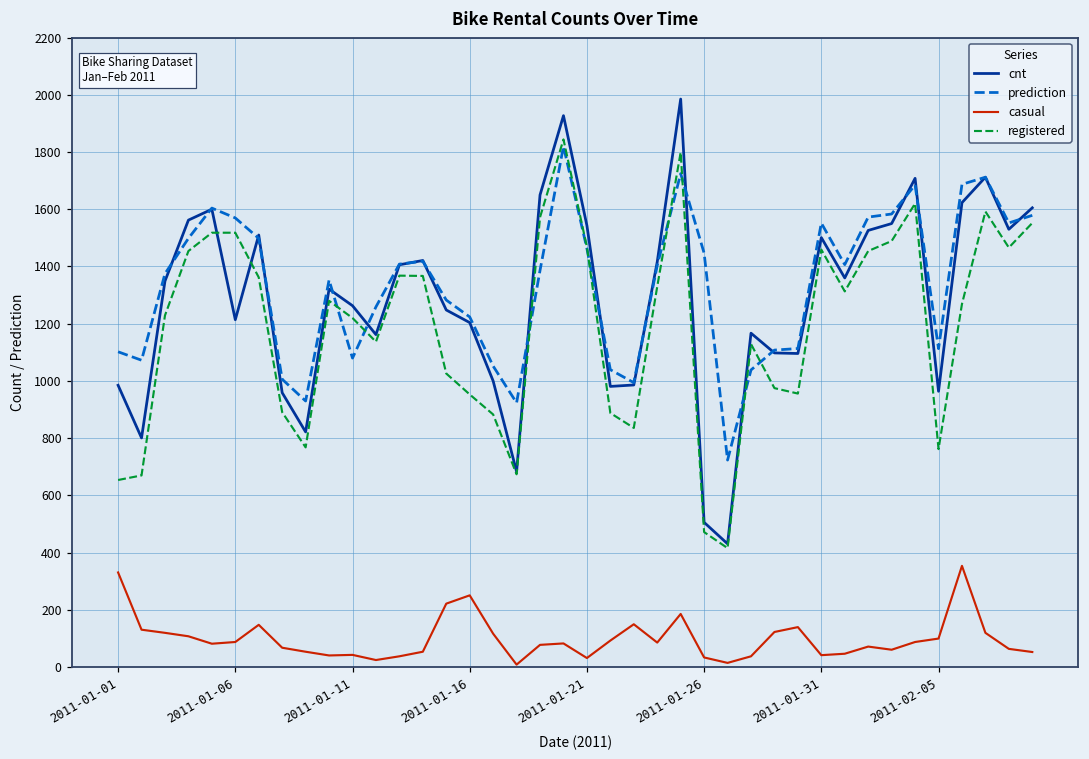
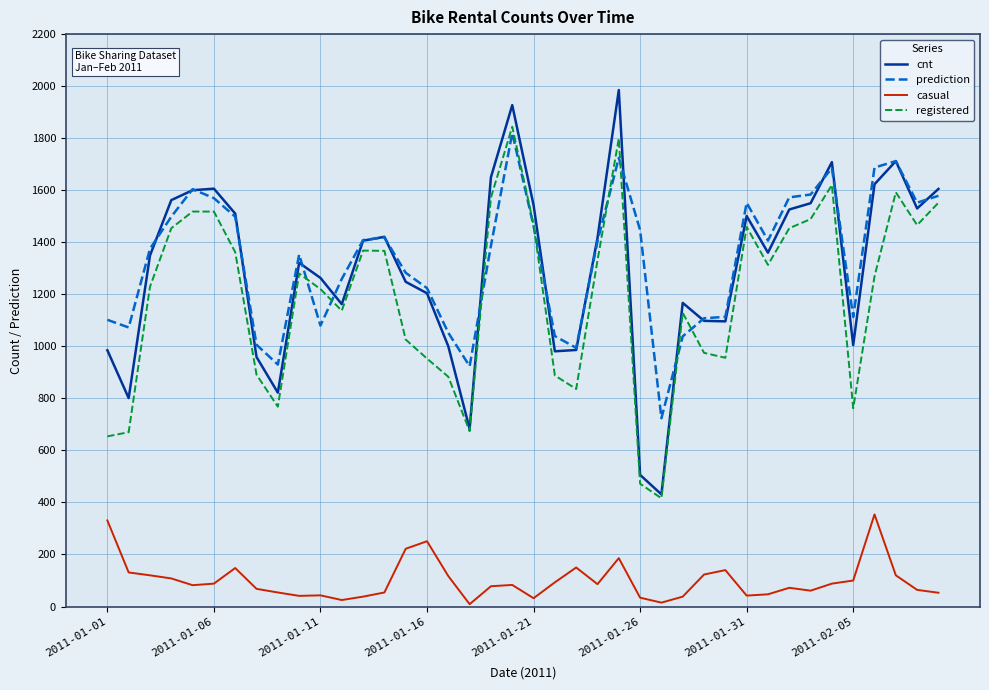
cnt, 2011-01-06: 1210 -> 1610
cnt, 2011-02-05: 960 -> 1010
